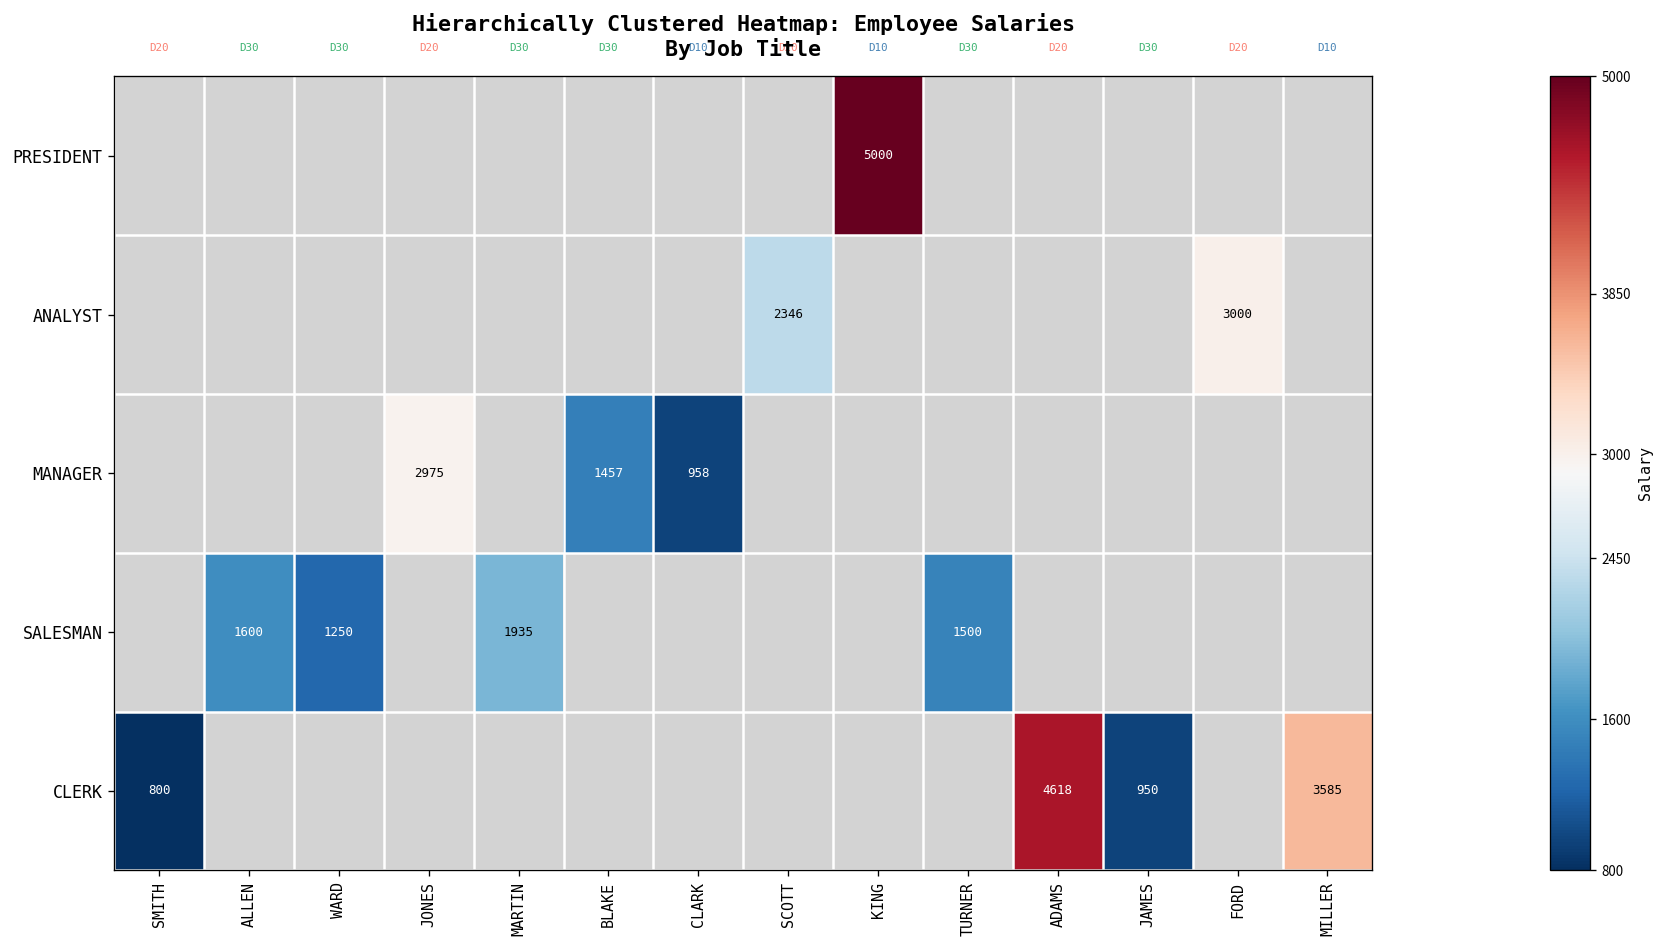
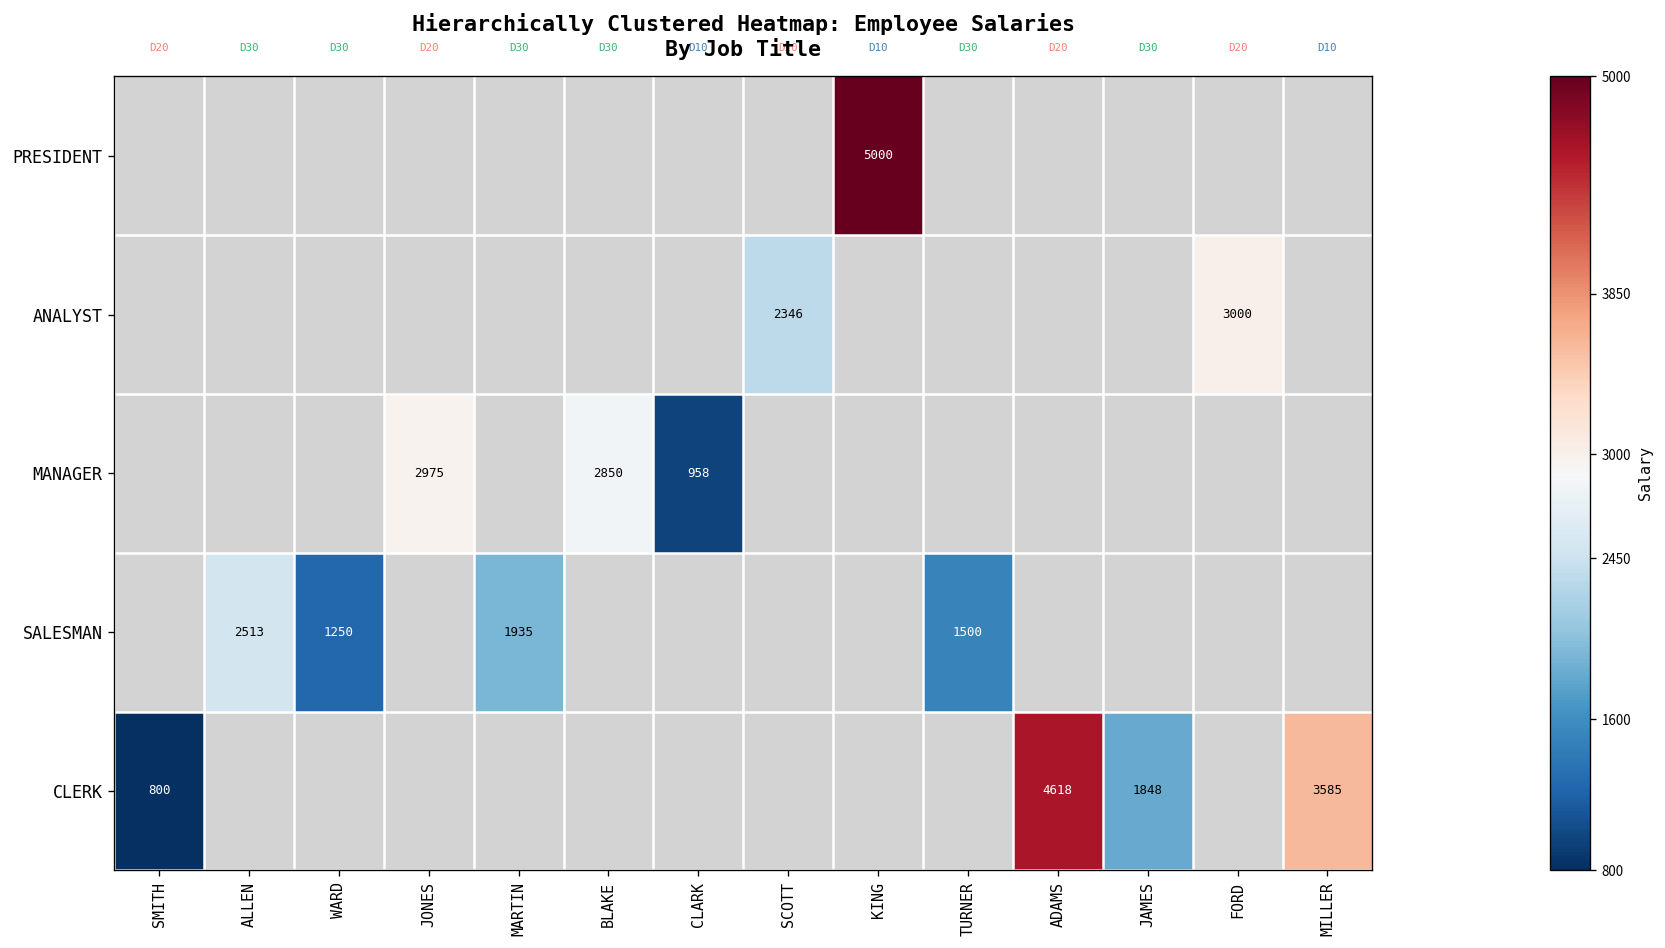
MANAGER, BLAKE: 1457 -> 2850
SALESMAN, ALLEN: 1600 -> 2513
CLERK, JAMES: 950 -> 1848
